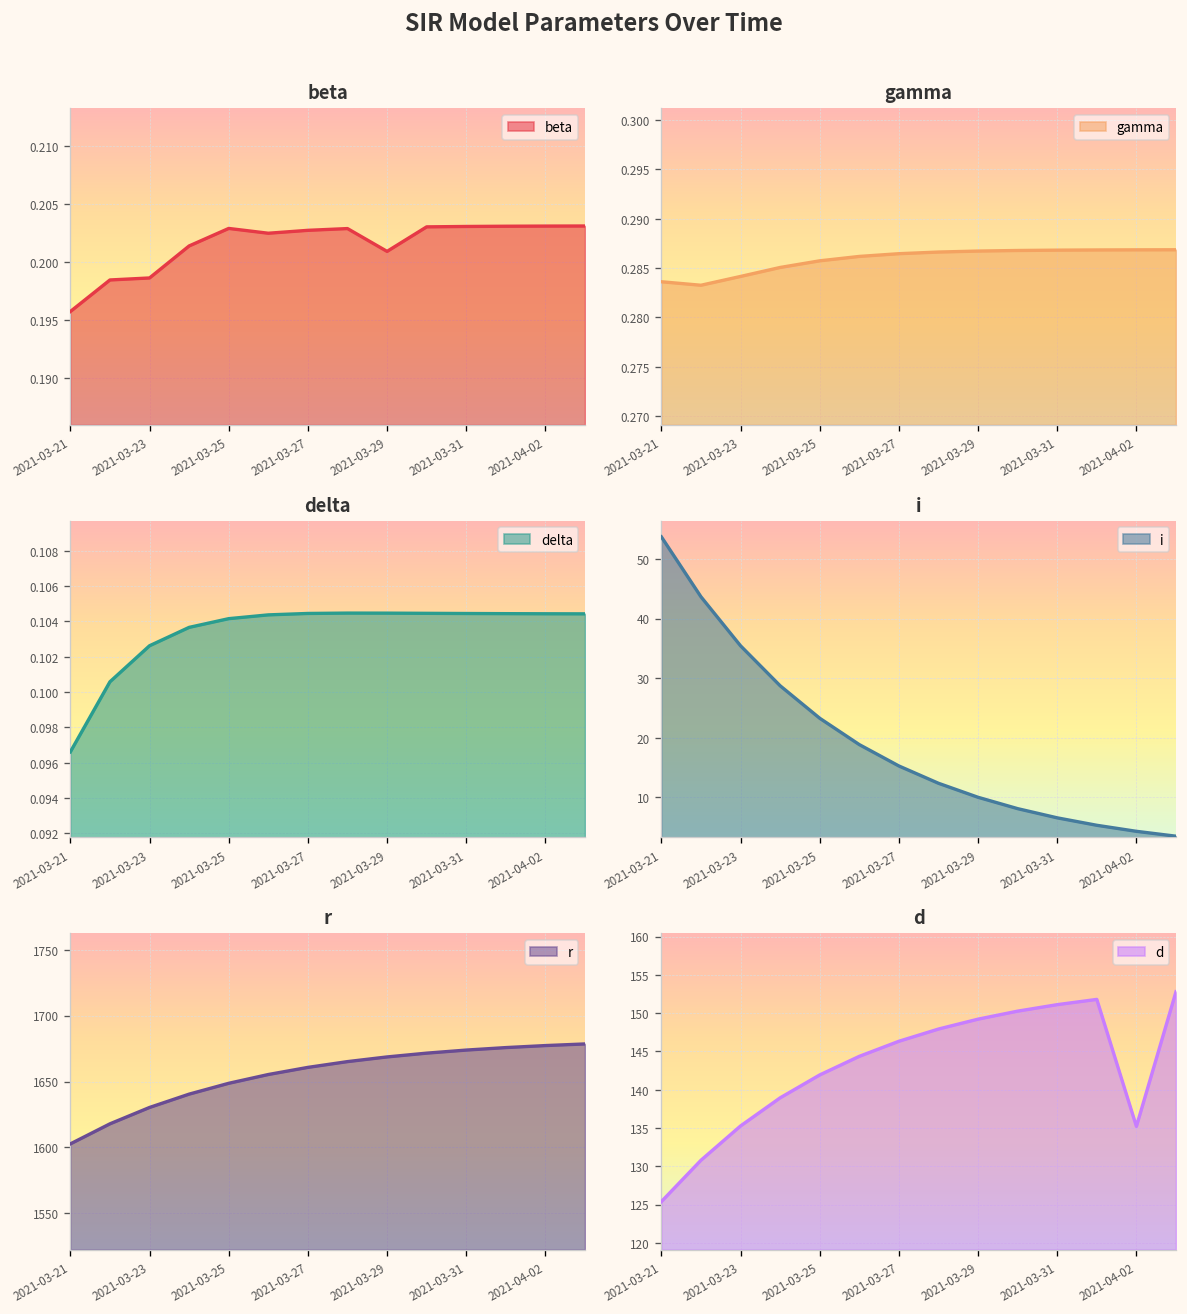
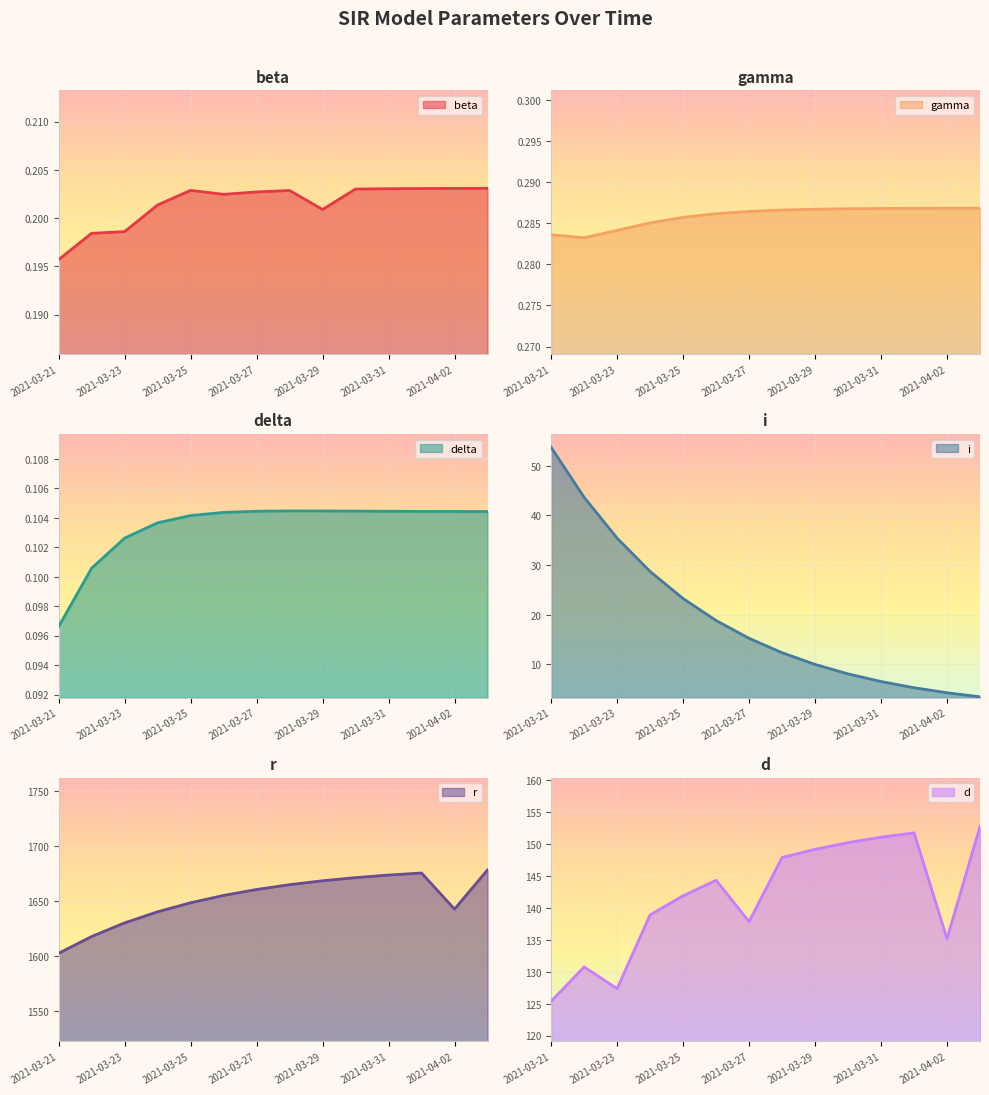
r, 2021-04-02: 1677 -> 1643
d, 2021-03-23: 135 -> 127
d, 2021-03-27: 146 -> 138
